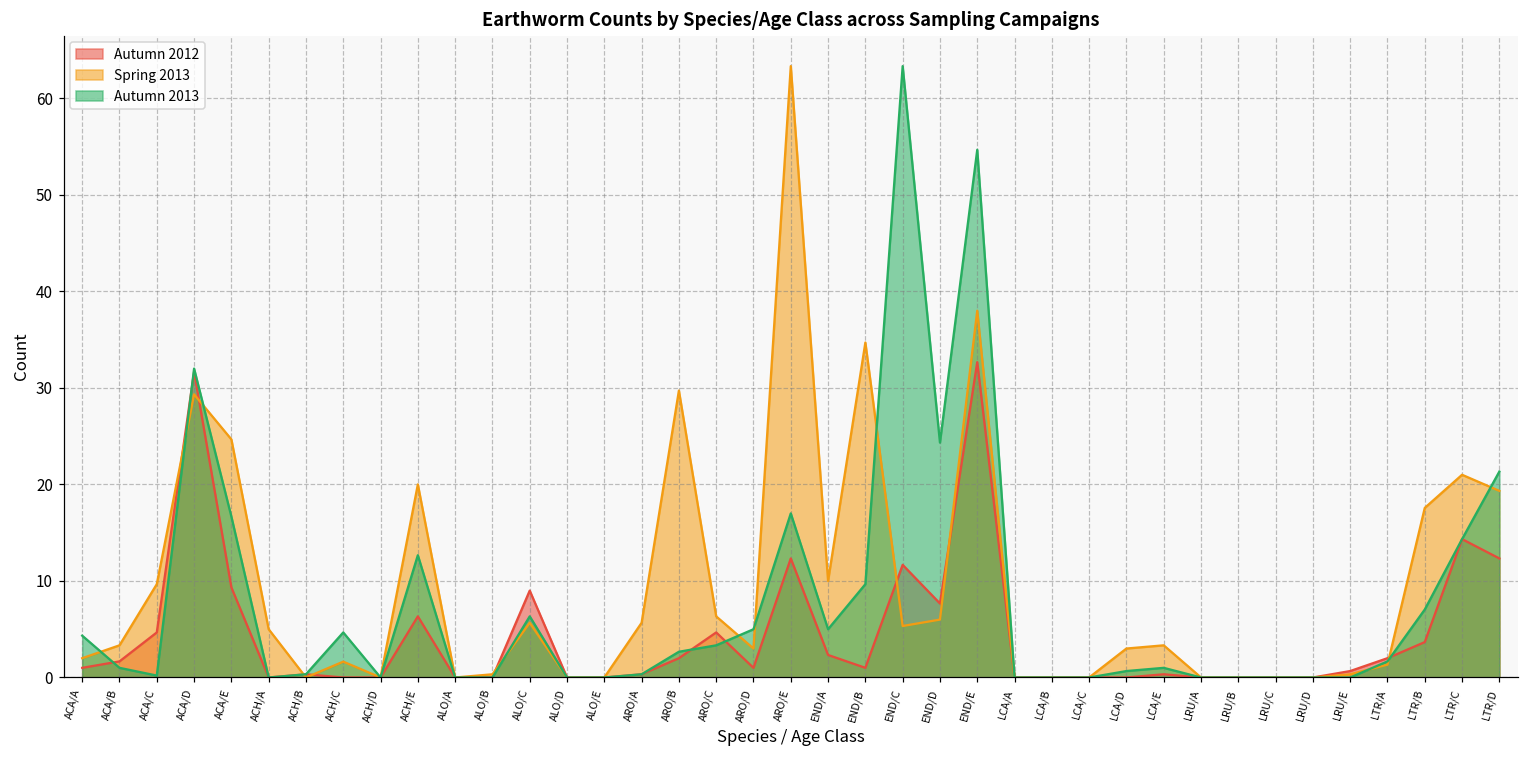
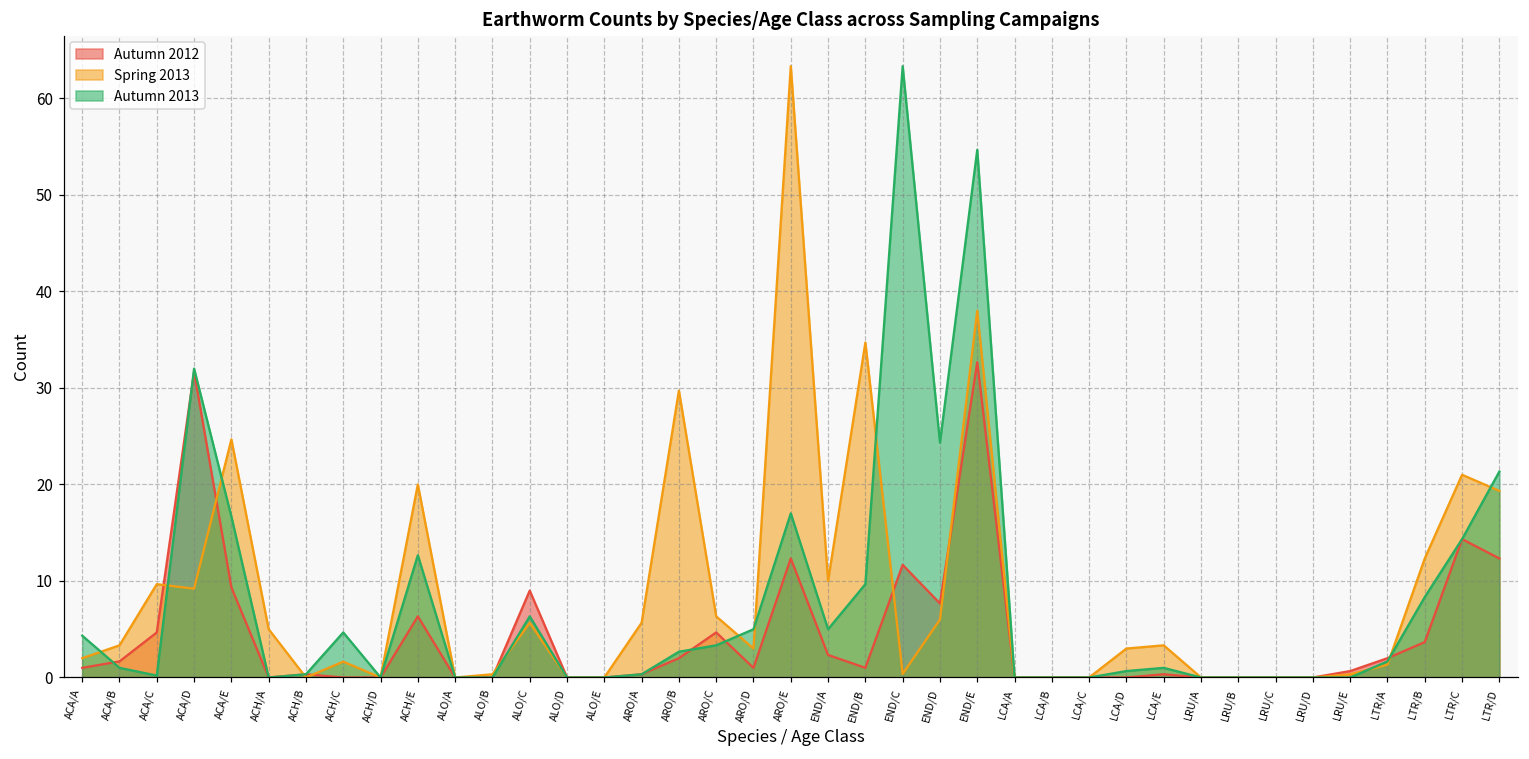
Spring 2013, ACA/D: 29 -> 9
Spring 2013, END/C: 5 -> 0
Spring 2013, LTR/B: 18 -> 12
Autumn 2013, LTR/B: 7 -> 8
